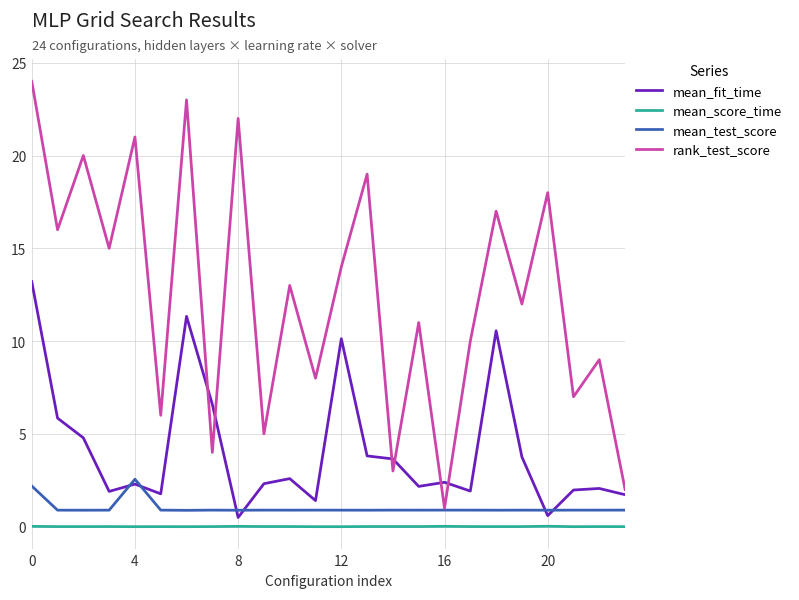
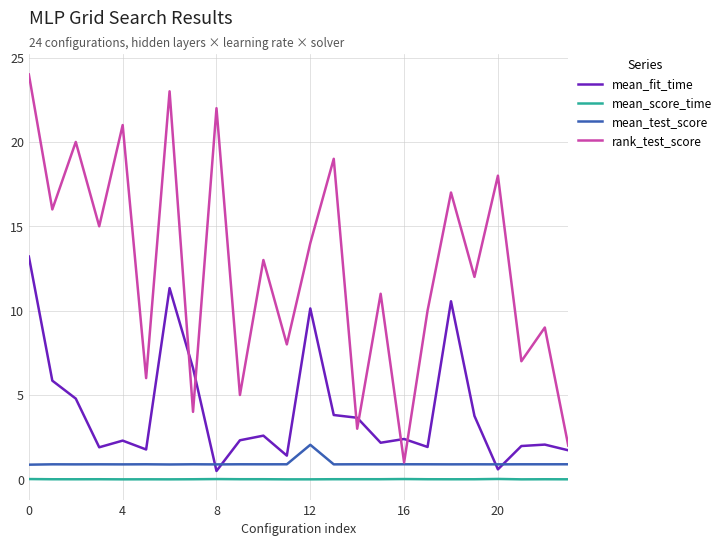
mean_test_score, 0: 2.2 -> 0.9
mean_test_score, 4: 2.6 -> 0.9
mean_test_score, 12: 0.9 -> 2.0
